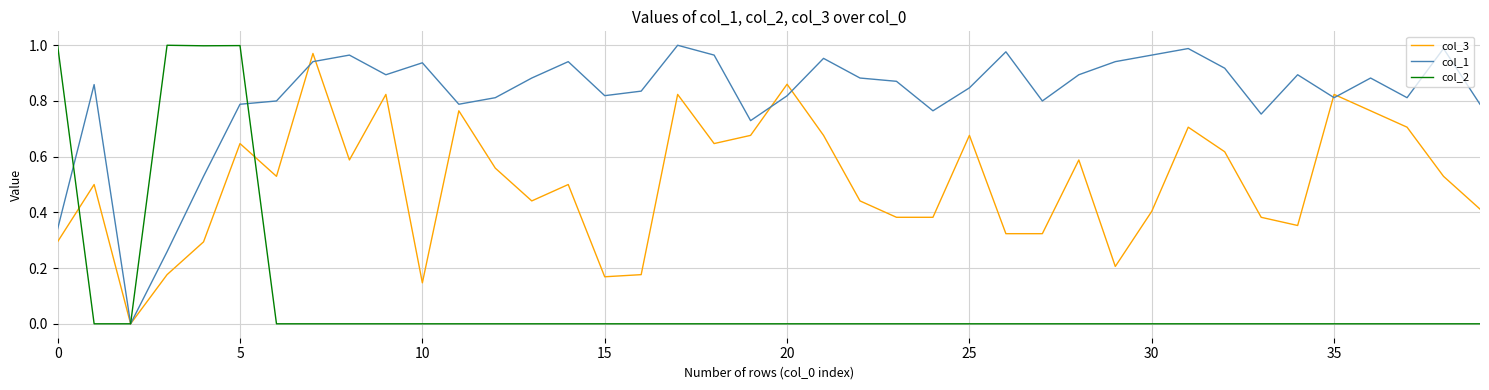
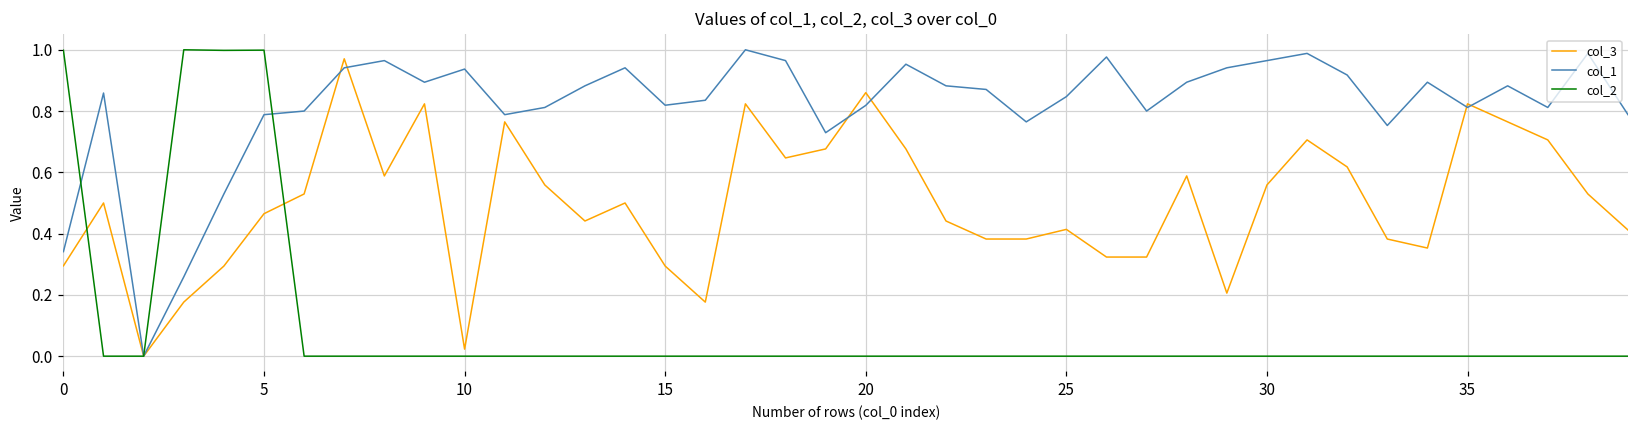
col_3, 5: 0.65 -> 0.46
col_3, 10: 0.15 -> 0.02
col_3, 15: 0.17 -> 0.29
col_3, 25: 0.68 -> 0.41
col_3, 30: 0.40 -> 0.56
